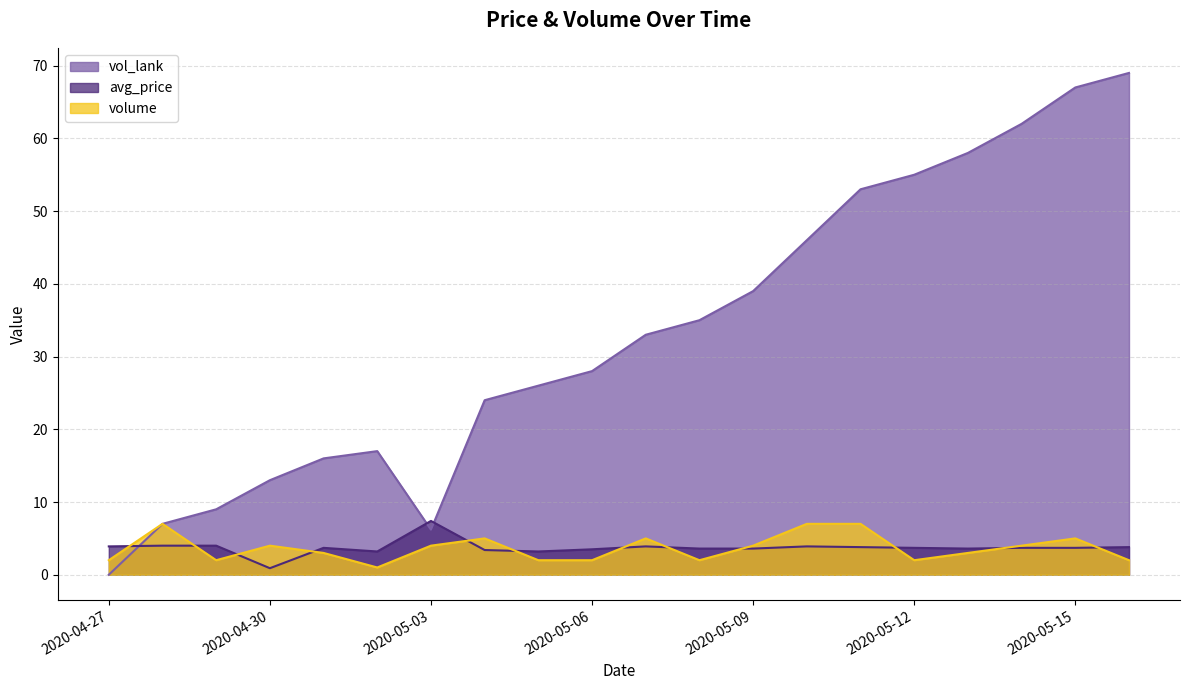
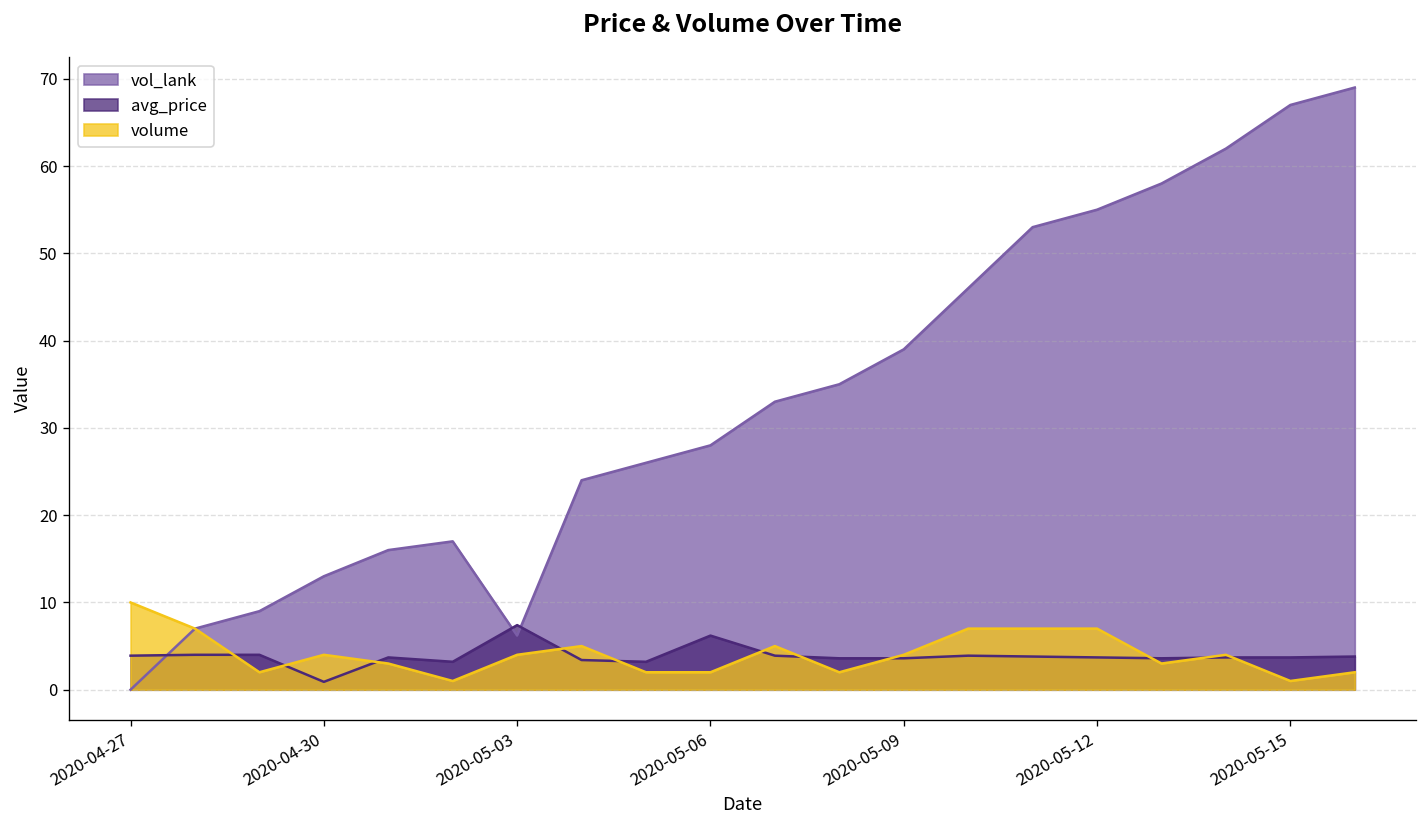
volume, 2020-04-27: 2 -> 10
avg_price, 2020-05-06: 4 -> 6
volume, 2020-05-12: 2 -> 7
volume, 2020-05-15: 5 -> 1
